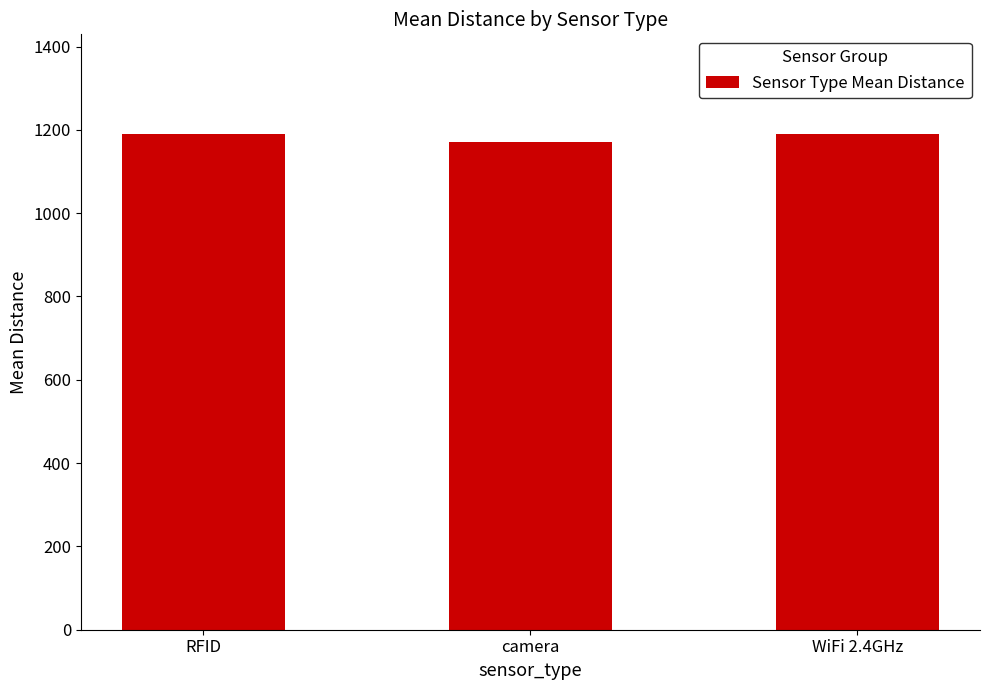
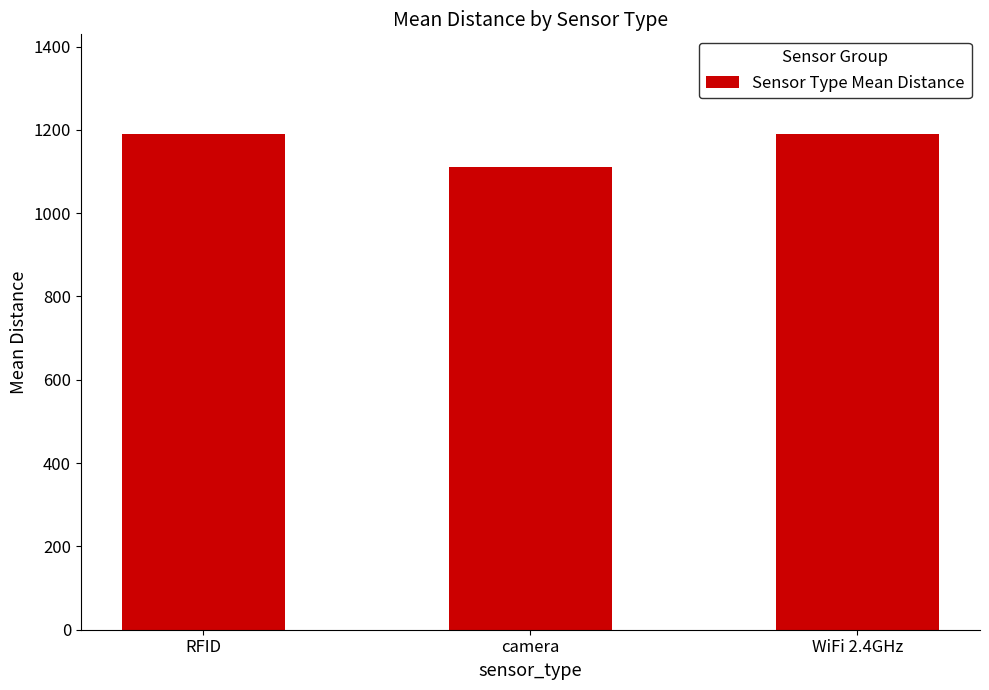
camera: 1170 -> 1110
